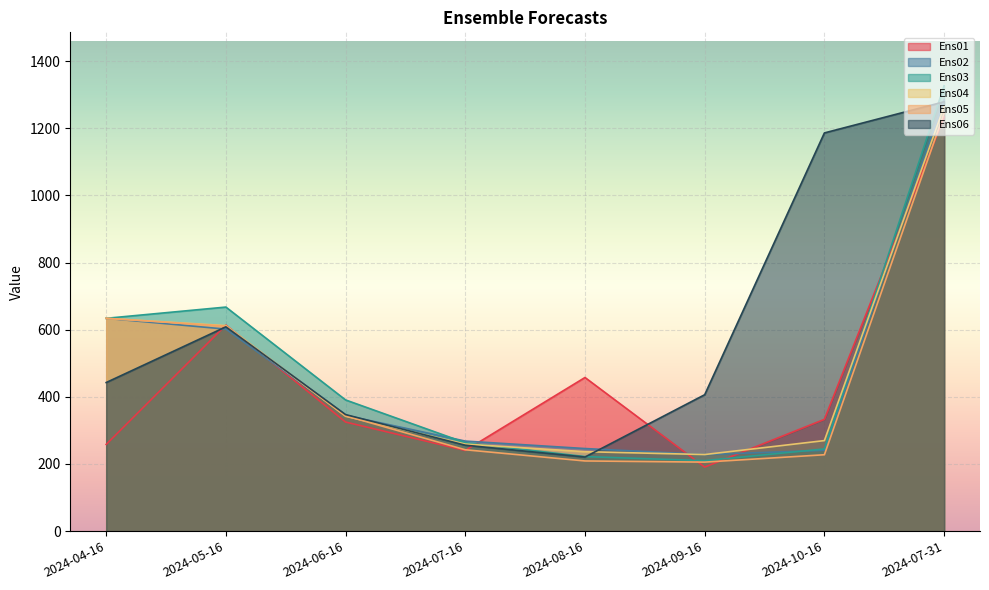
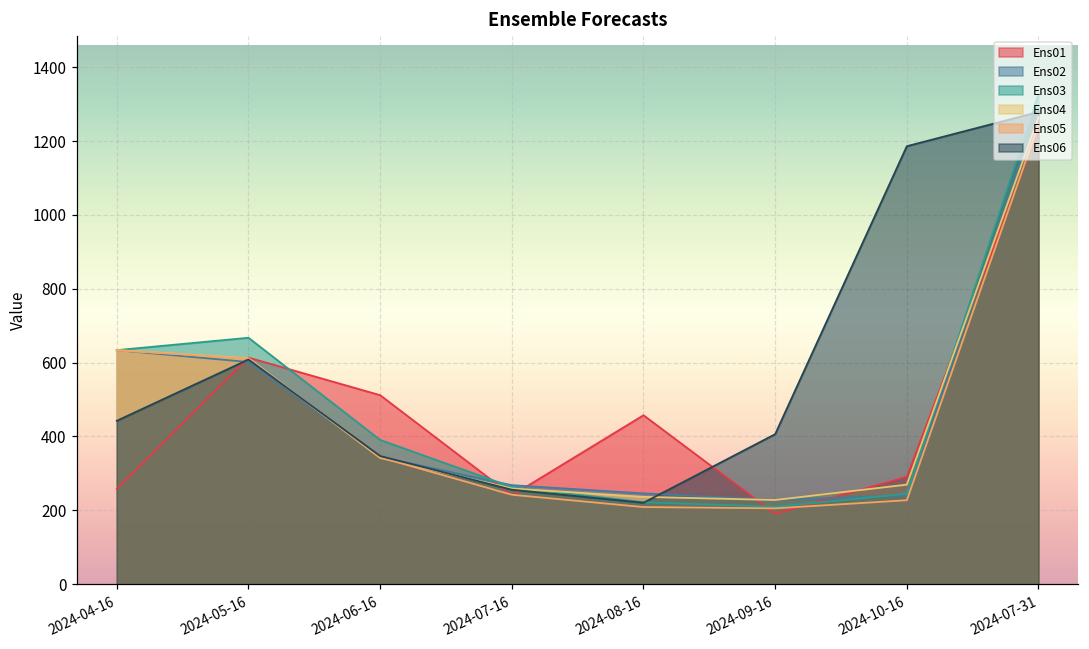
Ens01, 2024-06-16: 320 -> 510
Ens01, 2024-10-16: 330 -> 290
